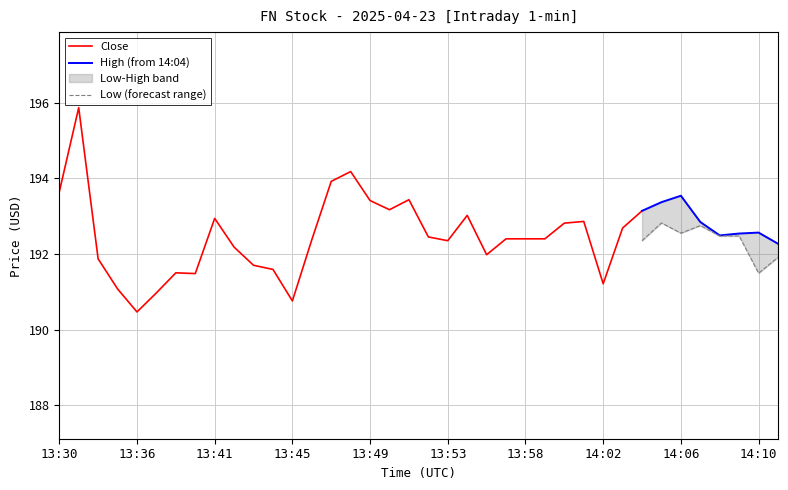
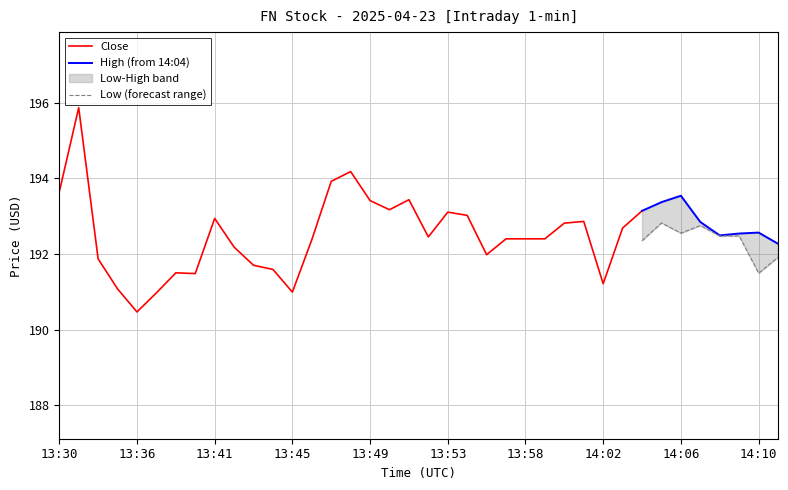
Close, 13:45: 190.8 -> 191.0
Close, 13:53: 192.4 -> 193.1
